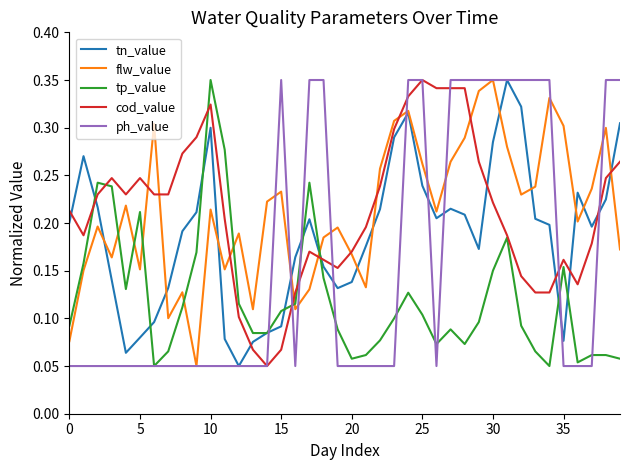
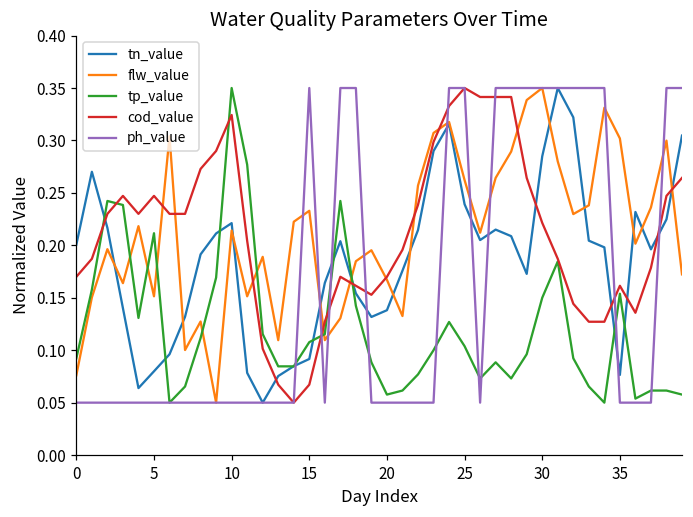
cod_value, 0: 0.21 -> 0.17
tn_value, 10: 0.30 -> 0.22
